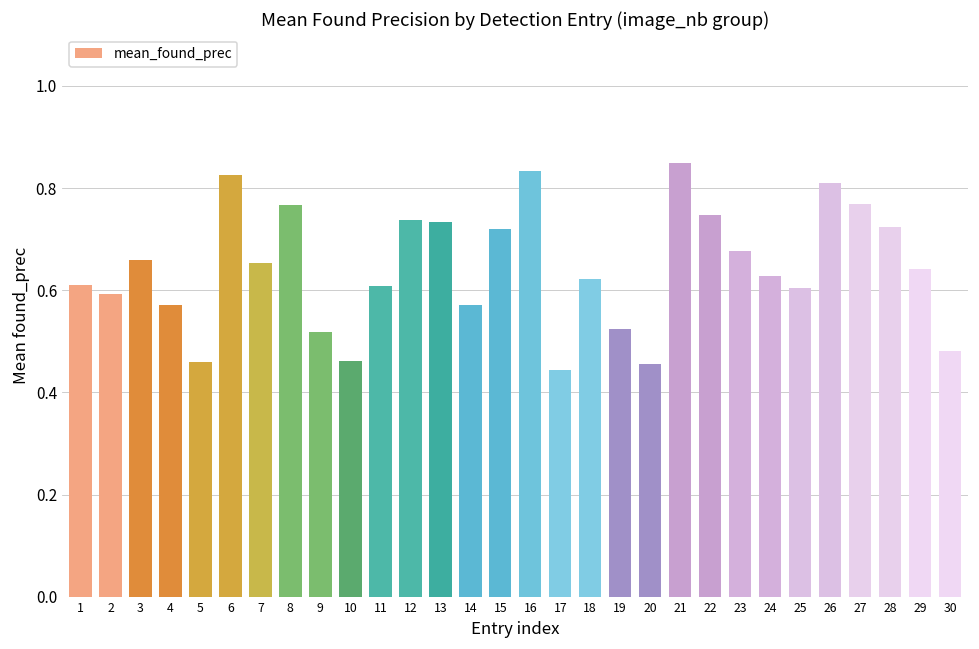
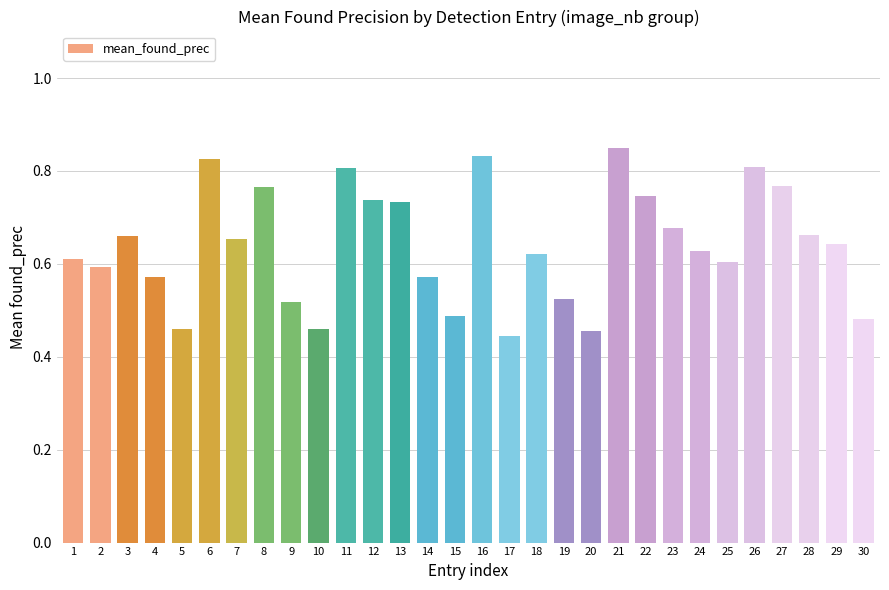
11: 0.61 -> 0.81
15: 0.72 -> 0.49
28: 0.72 -> 0.66
